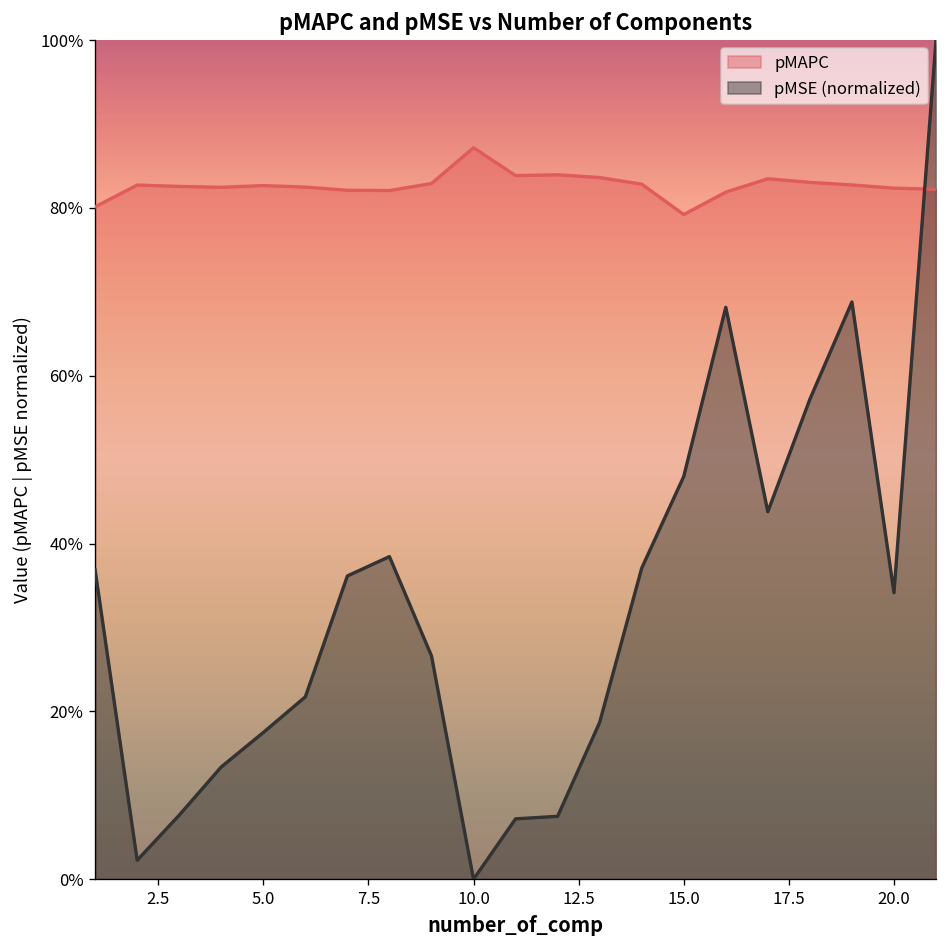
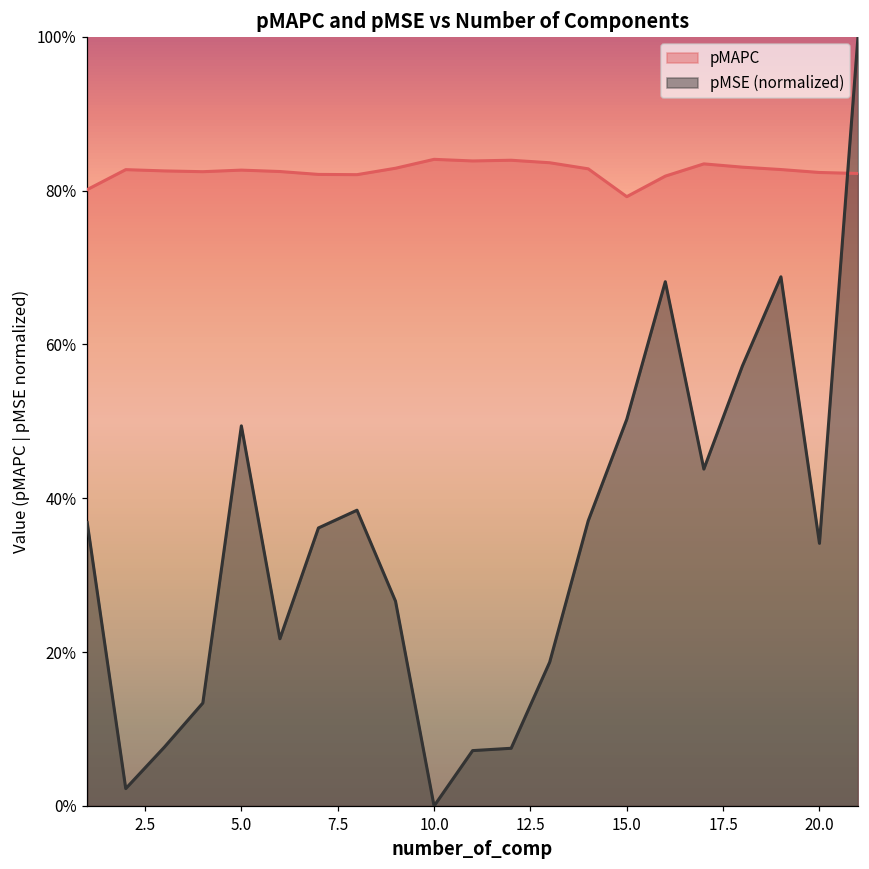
pMSE (normalized), 5.0: 17% -> 49%
pMAPC, 10.0: 87% -> 84%
pMSE (normalized), 15.0: 48% -> 50%
